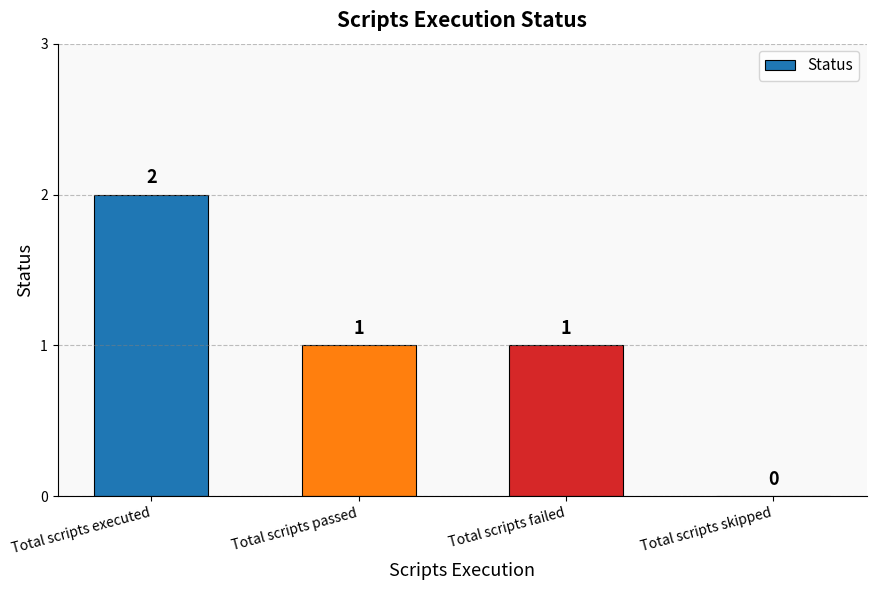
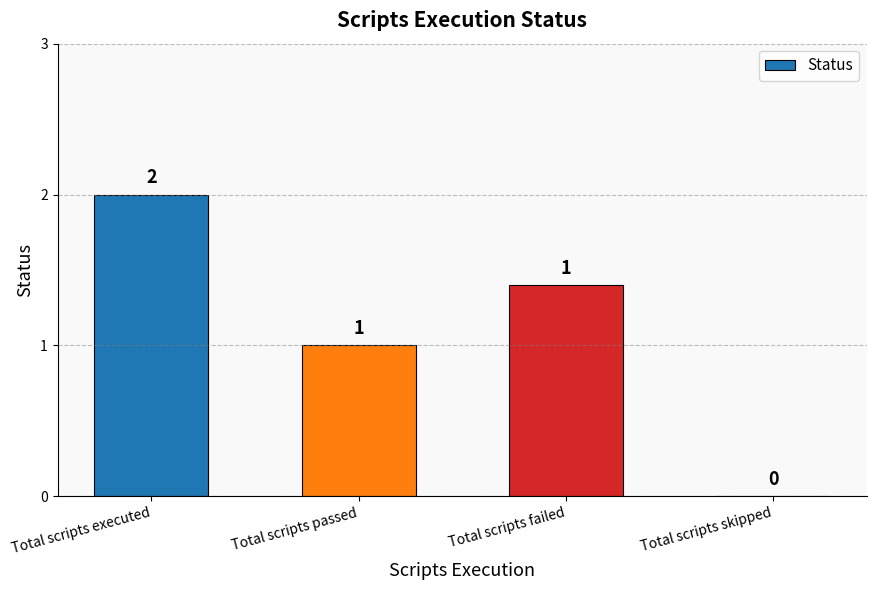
Total scripts failed: 1.0 -> 1.4
